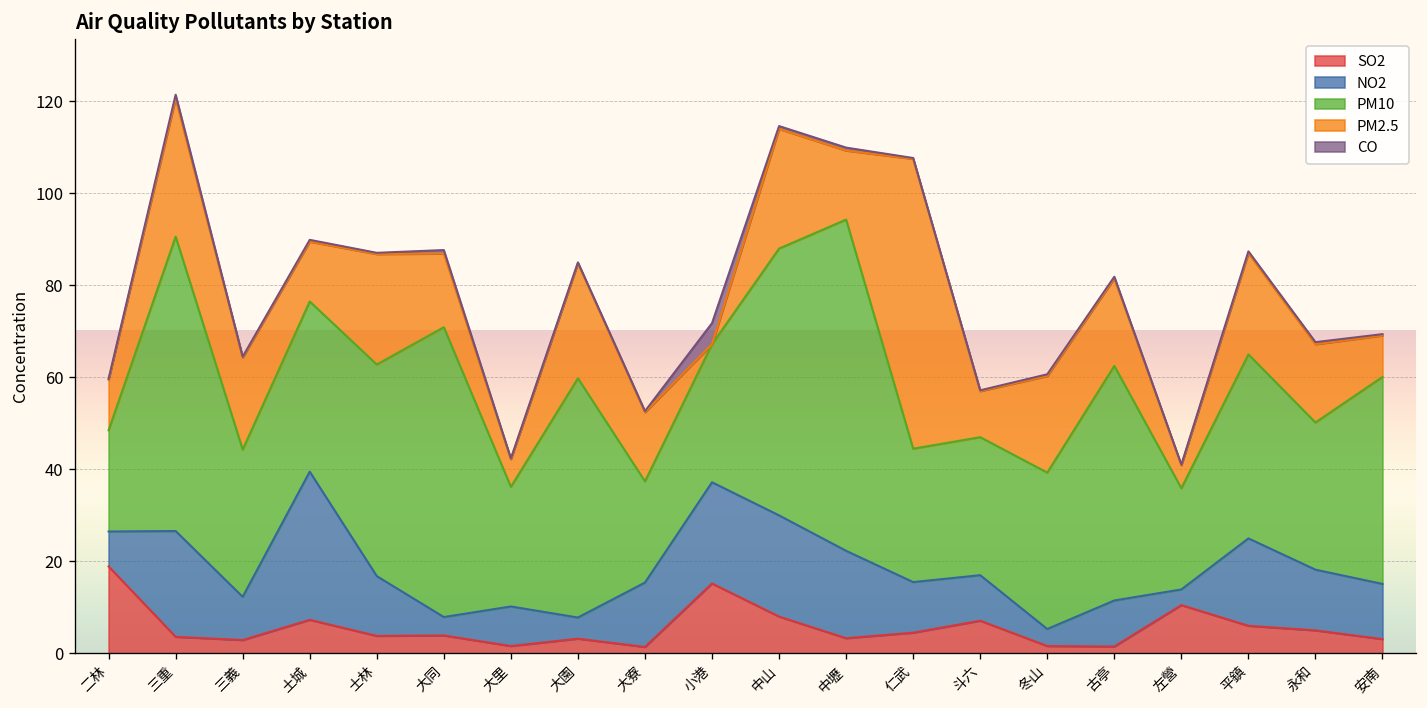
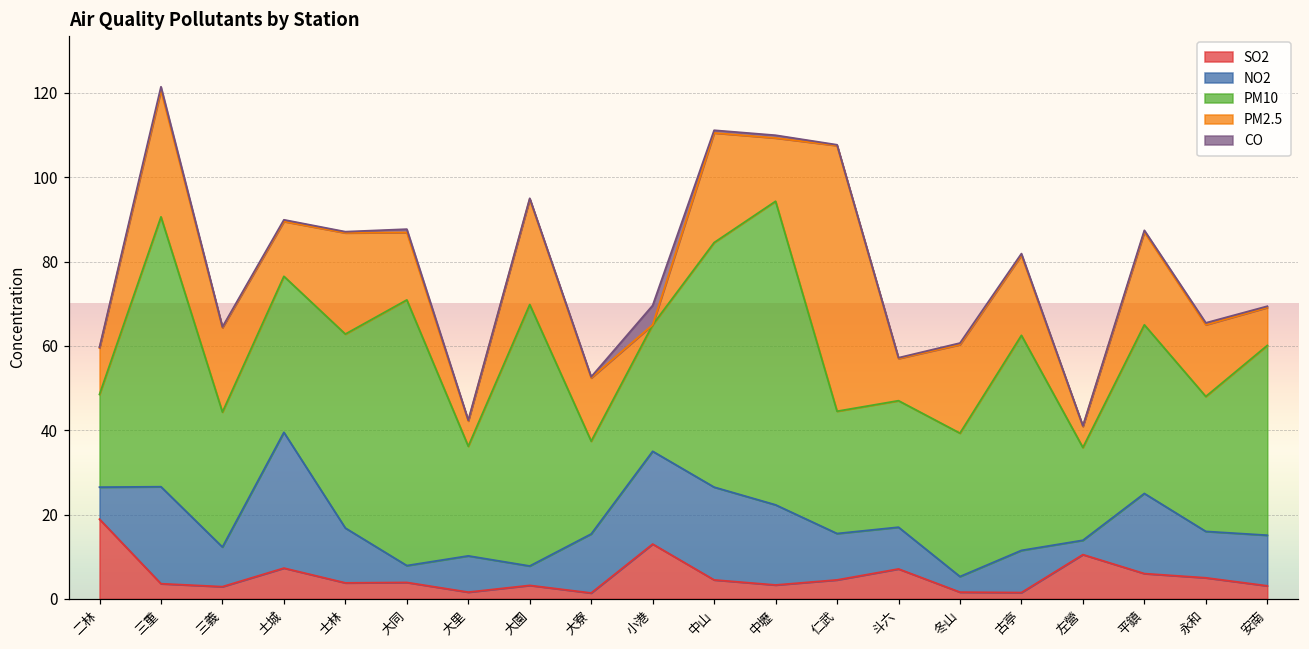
PM10, 大園: 52 -> 62
SO2, 小港: 15 -> 13
SO2, 中山: 8 -> 5
NO2, 永和: 13 -> 11
